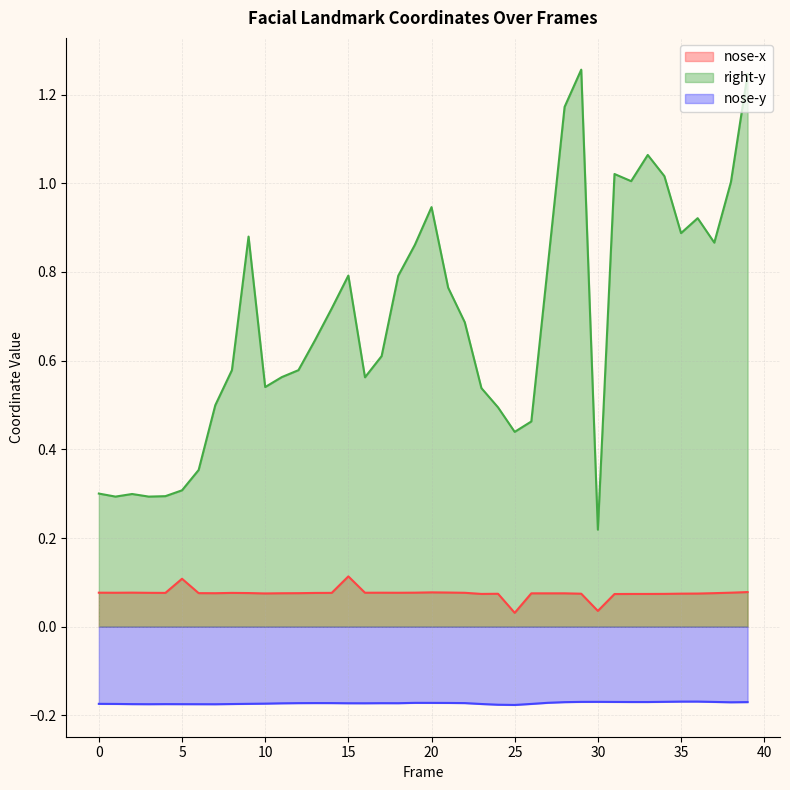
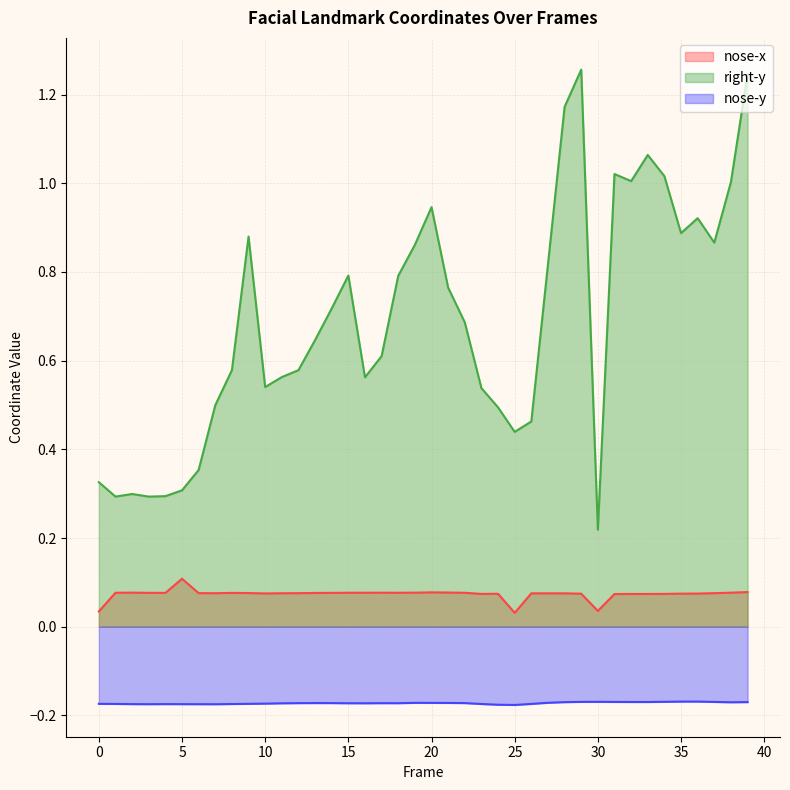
nose-x, 0: 0.08 -> 0.03
right-y, 0: 0.30 -> 0.33
nose-x, 15: 0.11 -> 0.08
